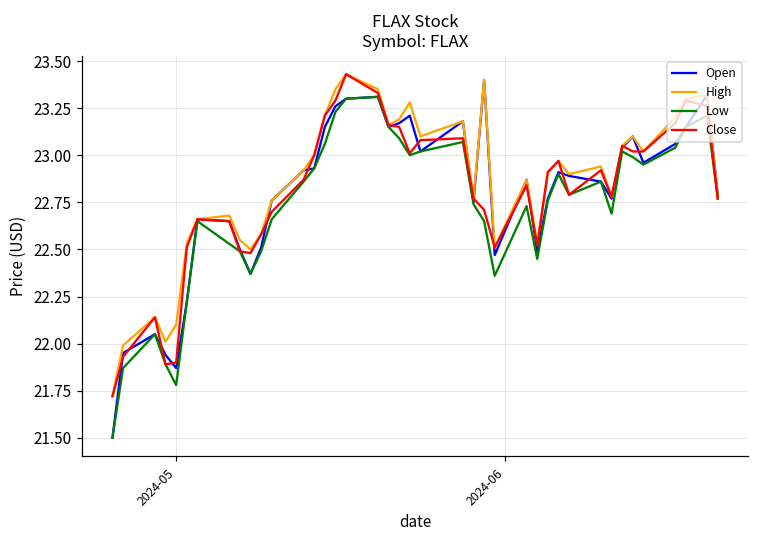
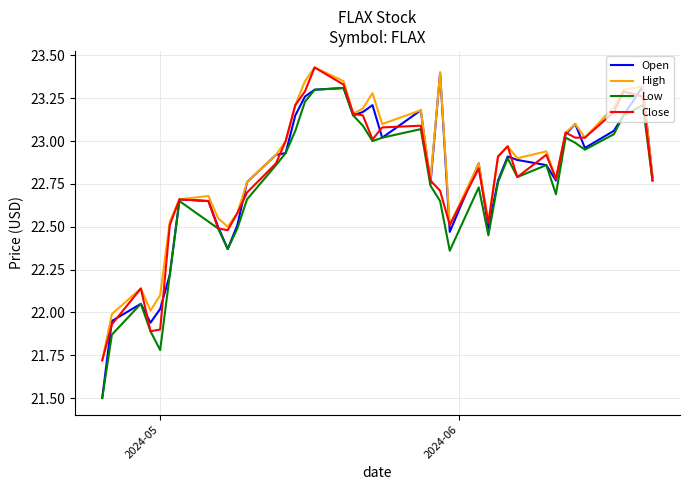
Open, 2024-05: 21.87 -> 22.02
